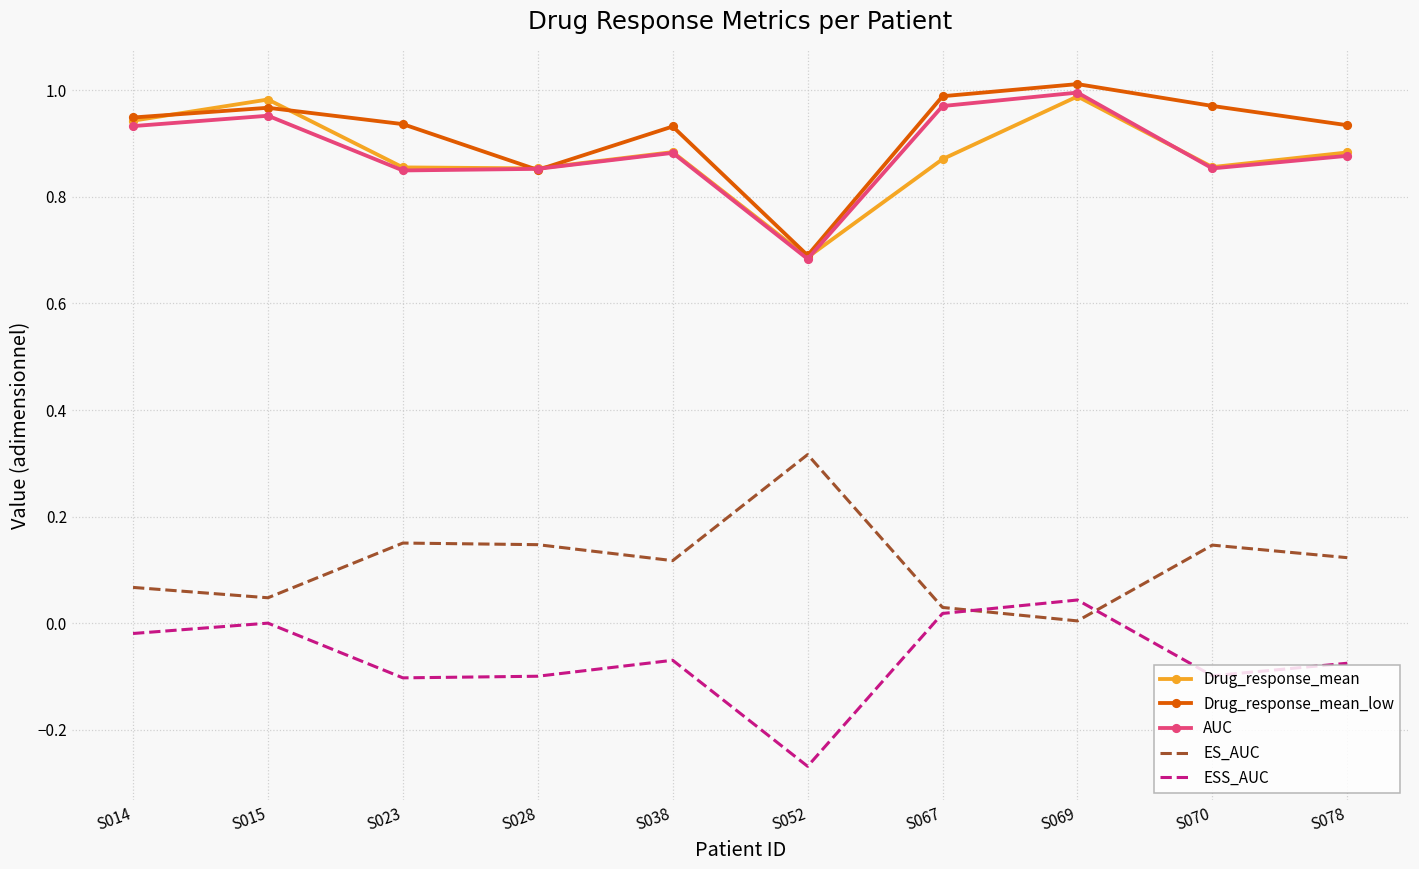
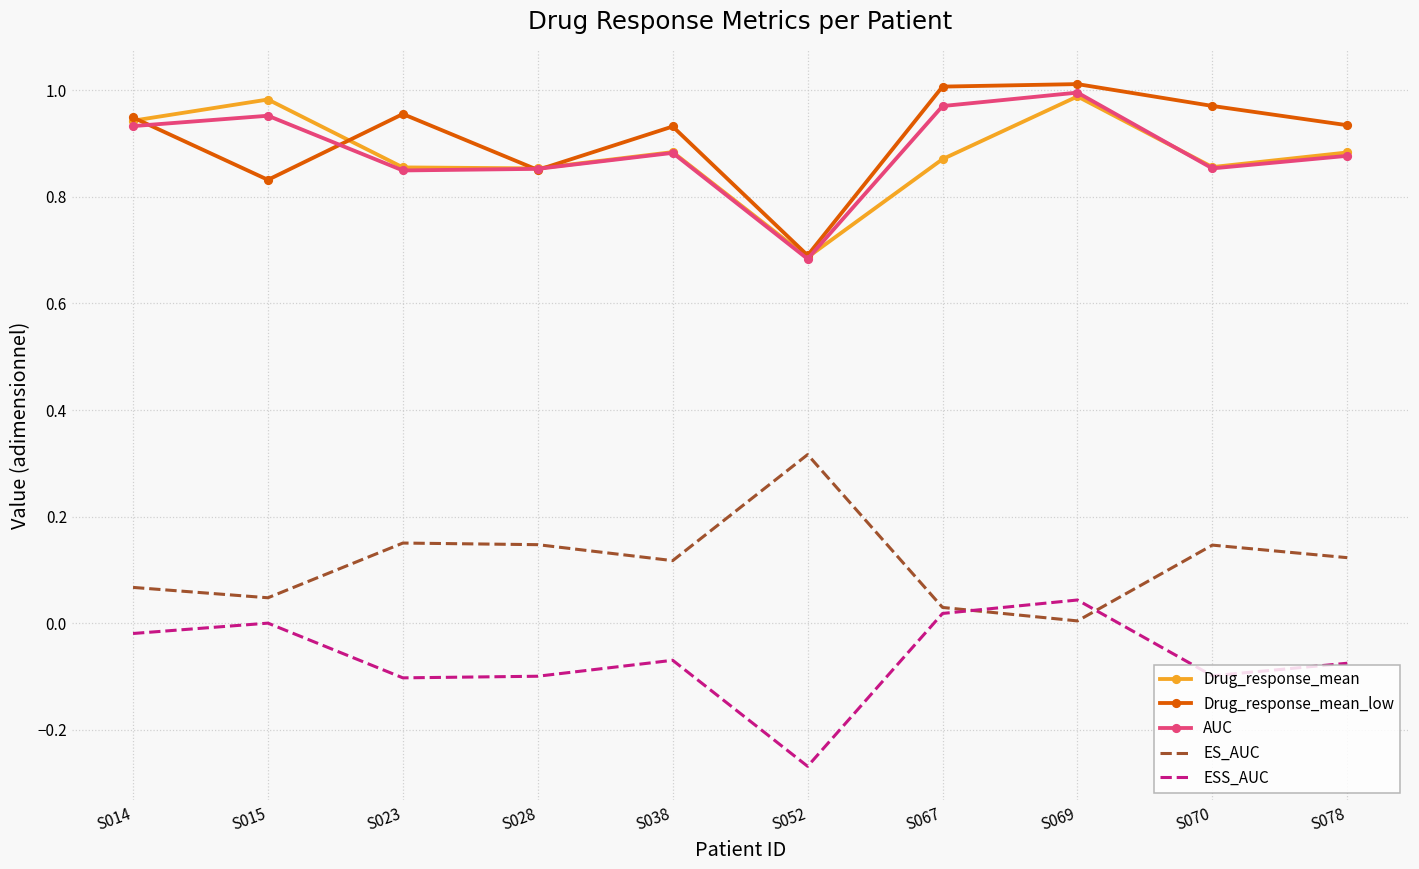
Drug_response_mean_low, S015: 0.97 -> 0.83
Drug_response_mean_low, S023: 0.94 -> 0.96
Drug_response_mean_low, S067: 0.99 -> 1.01
